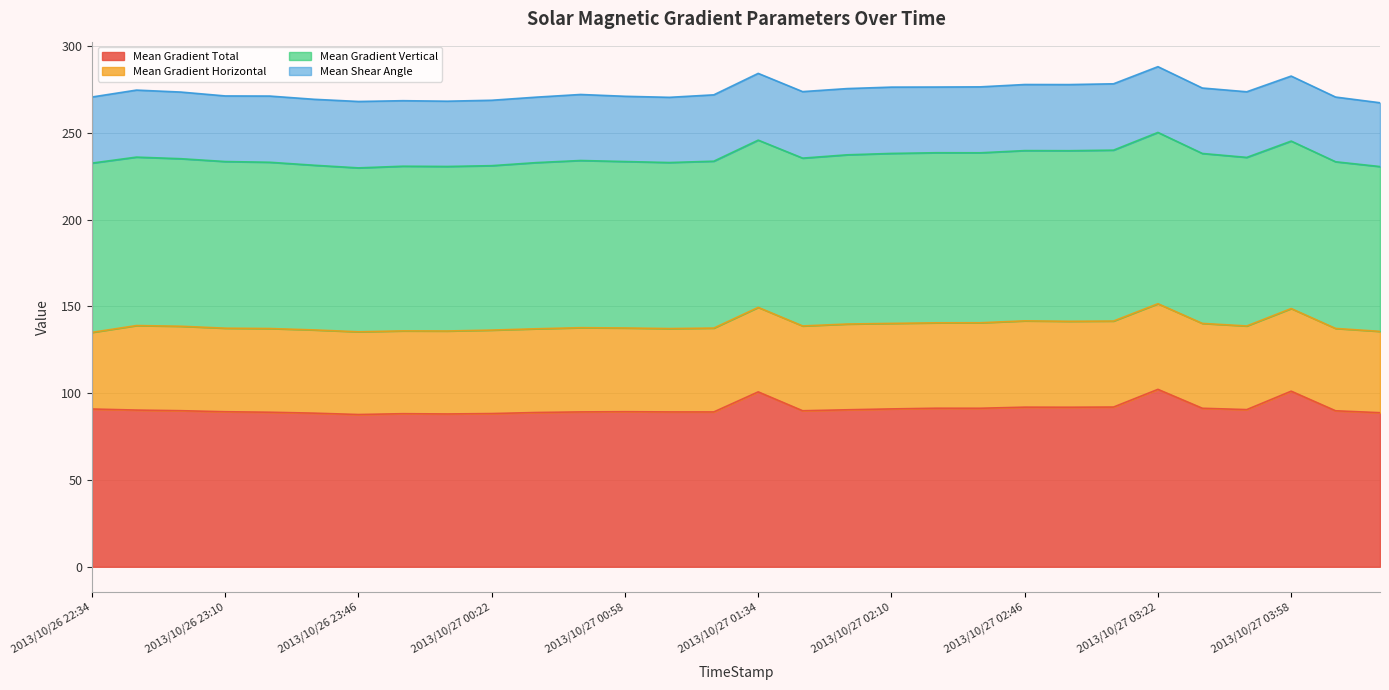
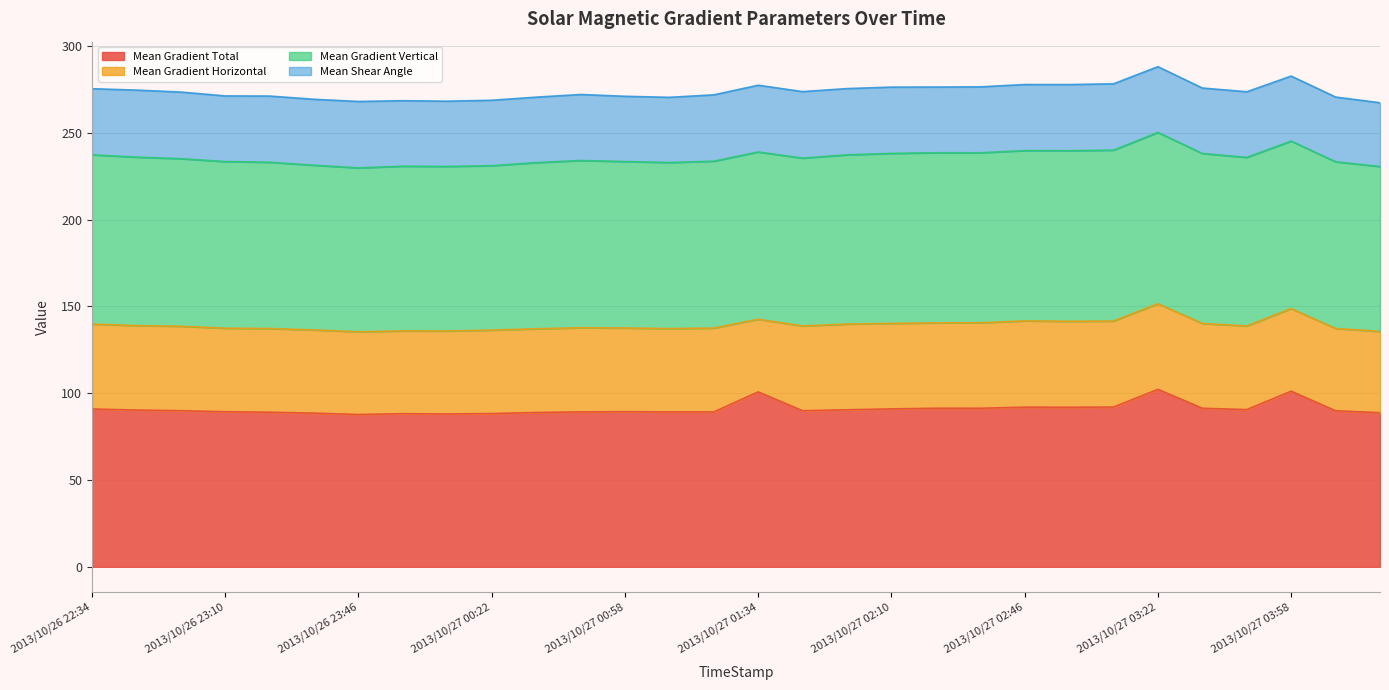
Mean Gradient Horizontal, 2013/10/26 22:34: 44 -> 49
Mean Gradient Horizontal, 2013/10/27 01:34: 49 -> 42
